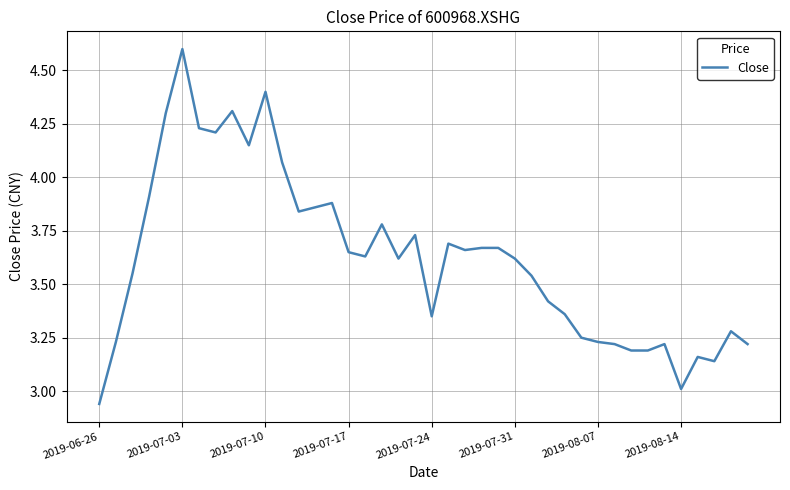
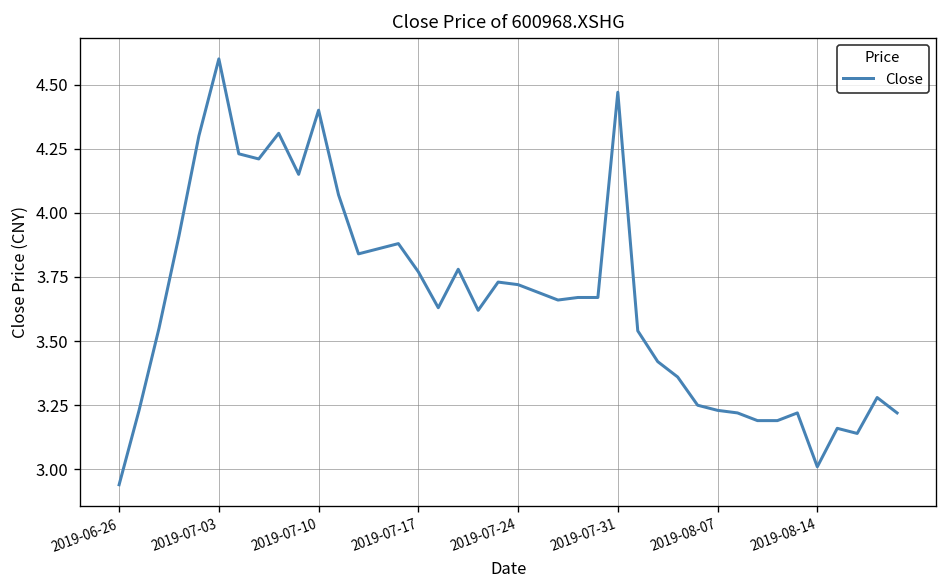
2019-07-17: 3.65 -> 3.77
2019-07-24: 3.35 -> 3.72
2019-07-31: 3.62 -> 4.47
